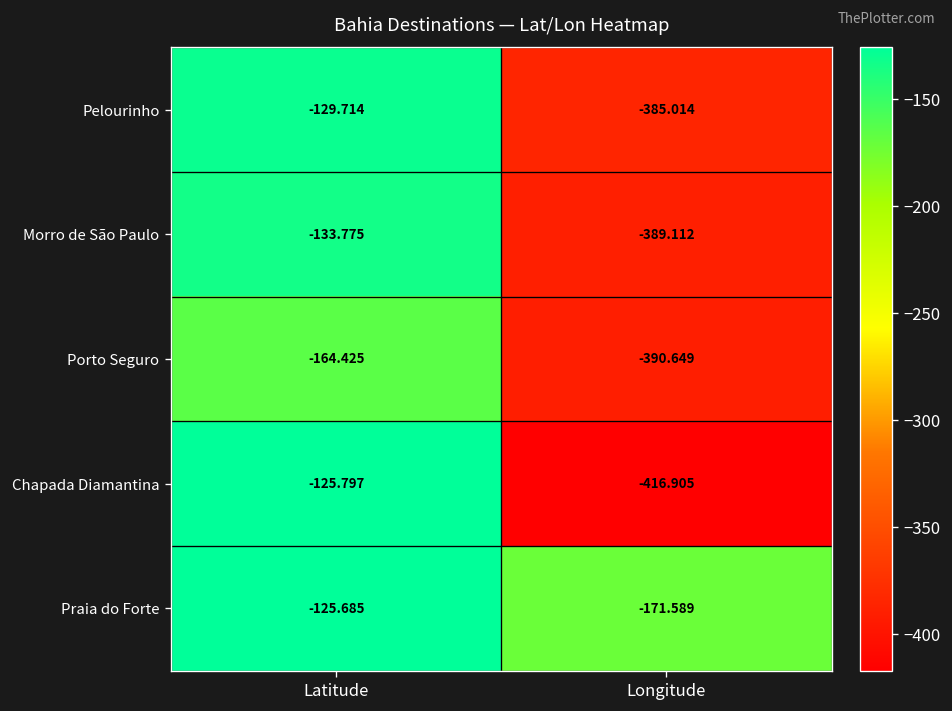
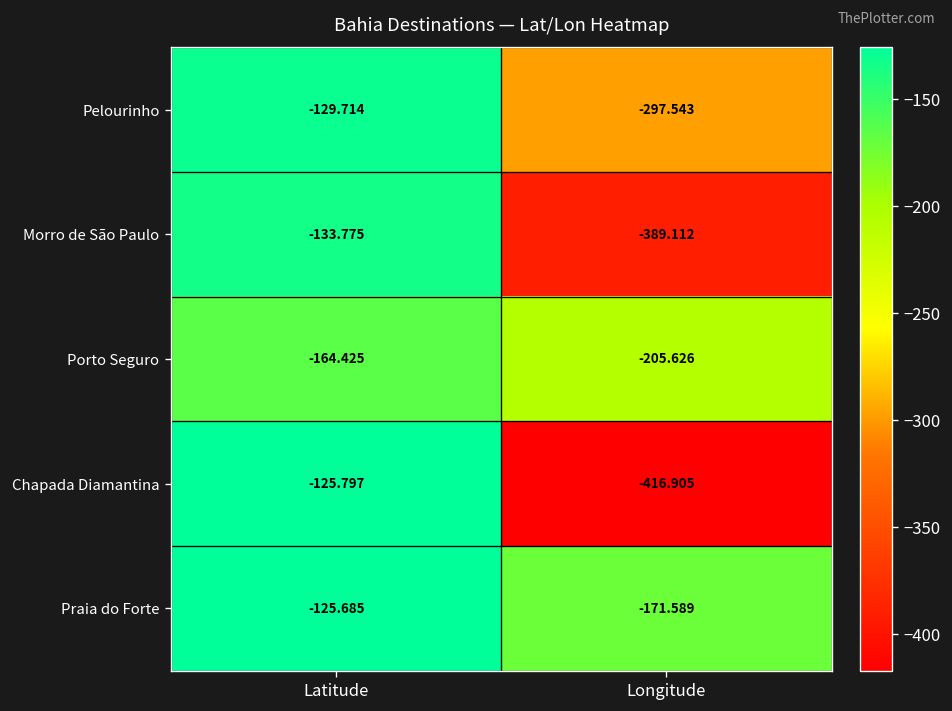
Pelourinho, Longitude: -385.014 -> -297.543
Porto Seguro, Longitude: -390.649 -> -205.626
